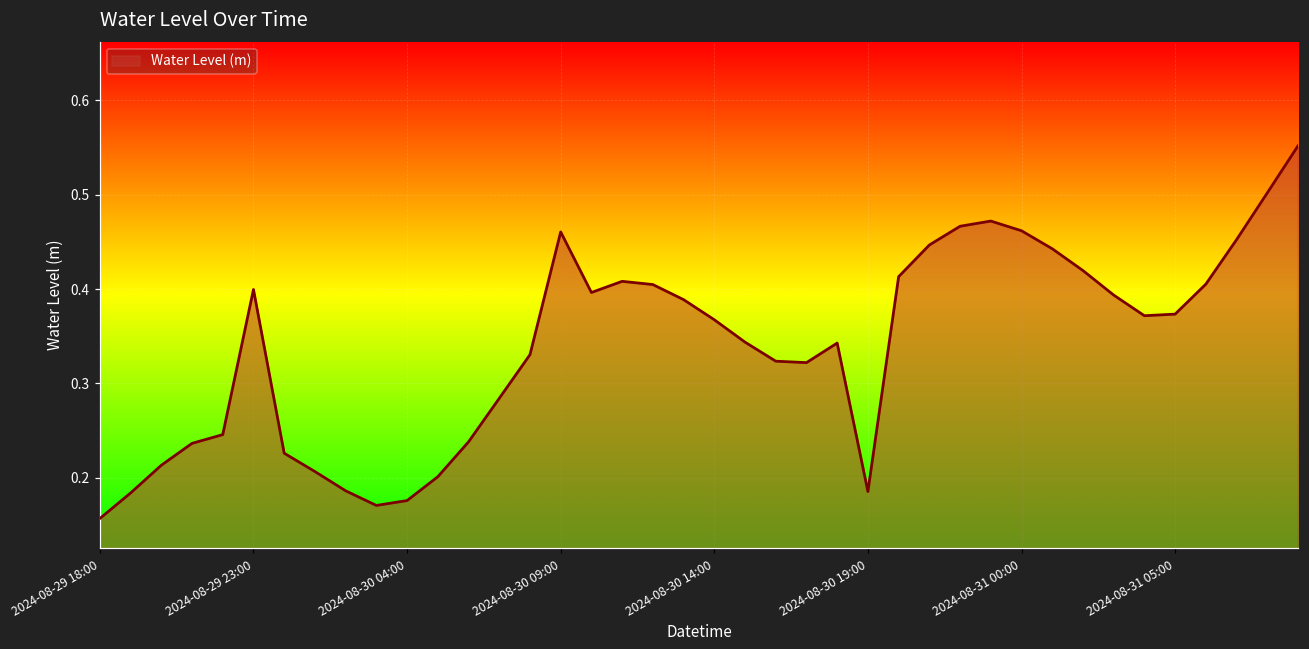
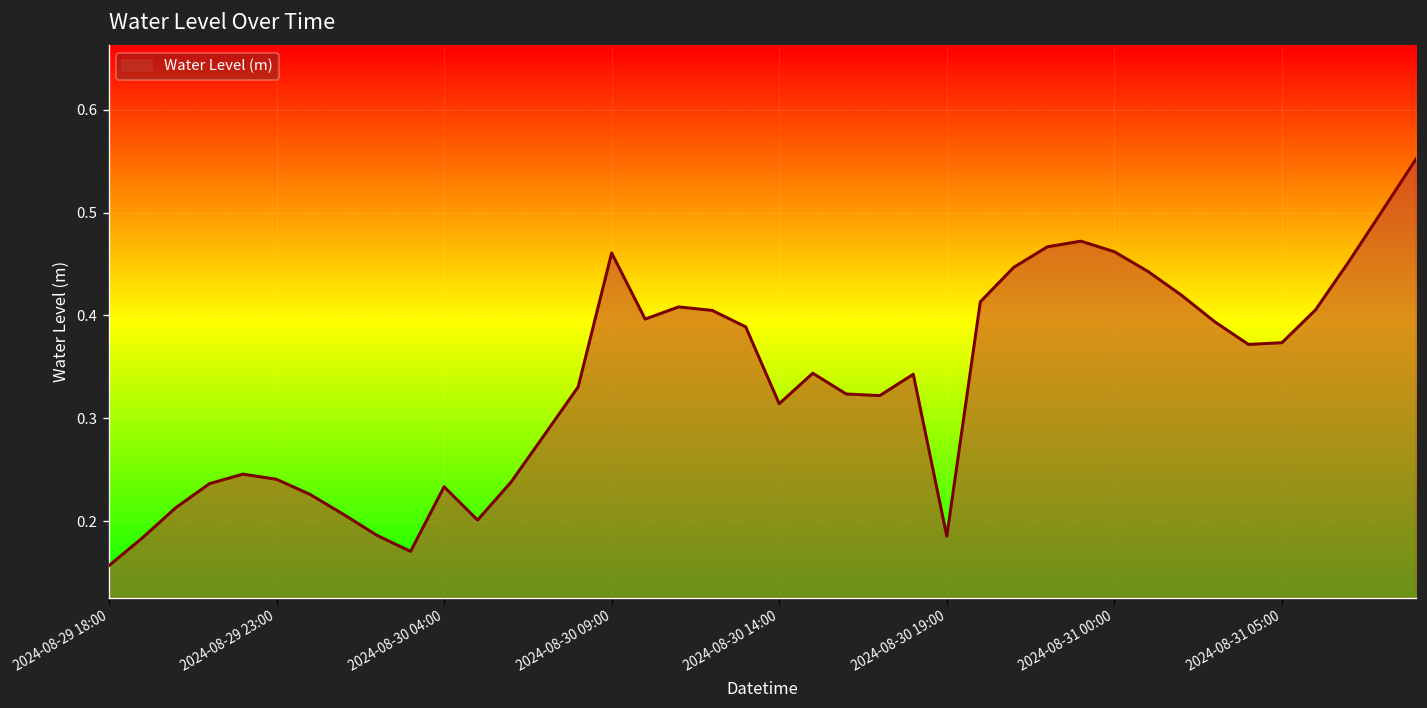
2024-08-29 23:00: 0.40 -> 0.24
2024-08-30 04:00: 0.18 -> 0.23
2024-08-30 14:00: 0.37 -> 0.31
